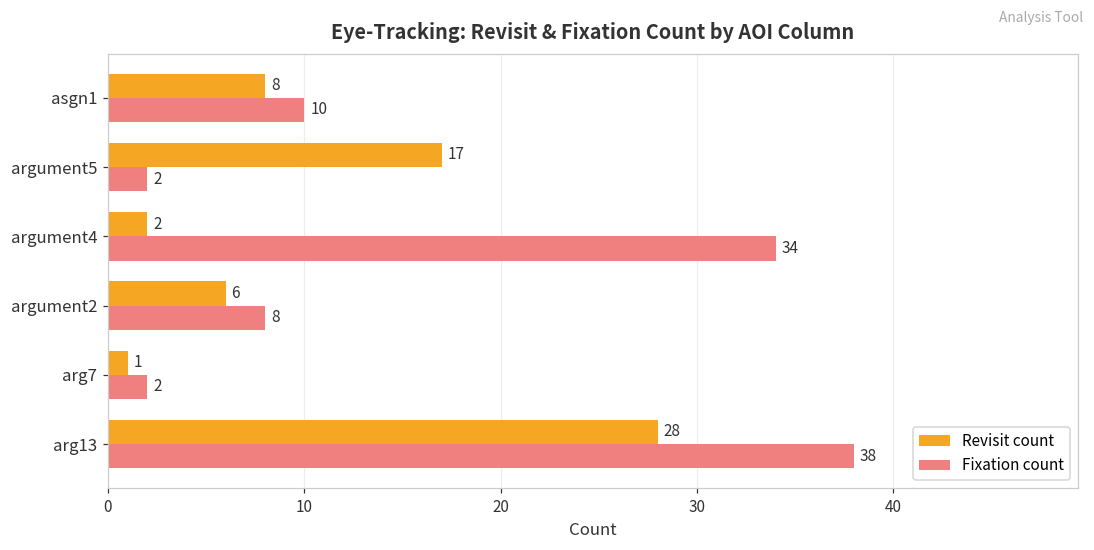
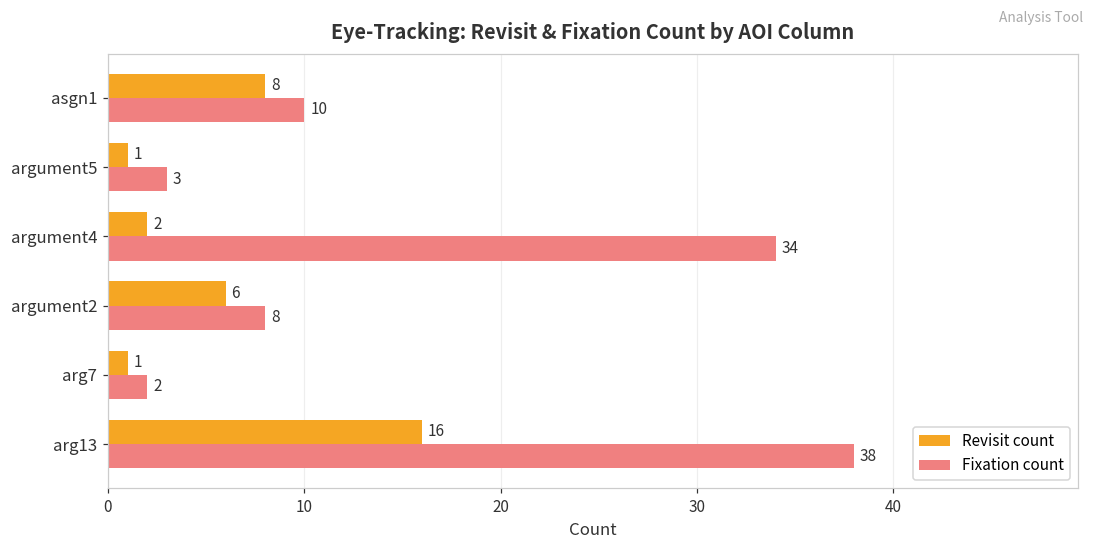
Revisit count, argument5: 17 -> 1
Fixation count, argument5: 2 -> 3
Revisit count, arg13: 28 -> 16
